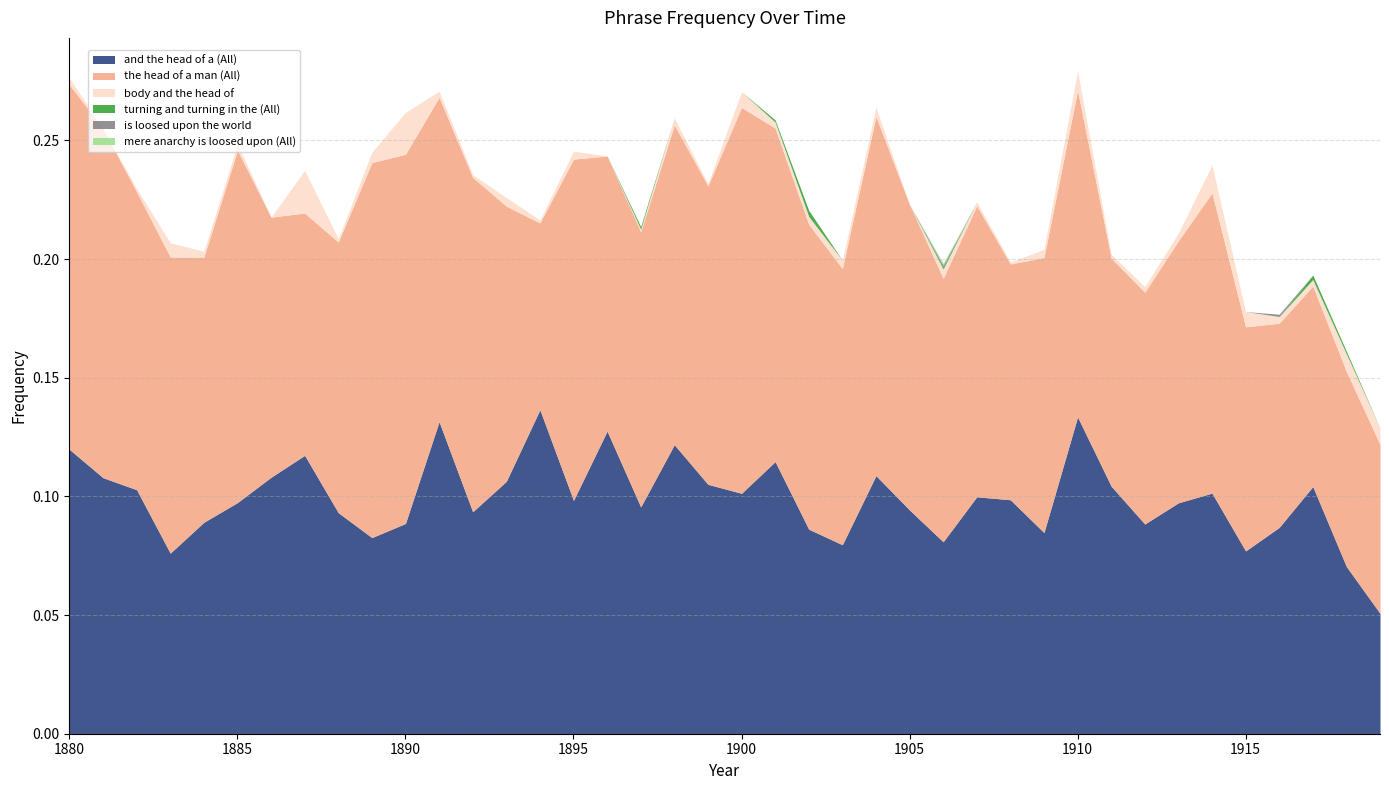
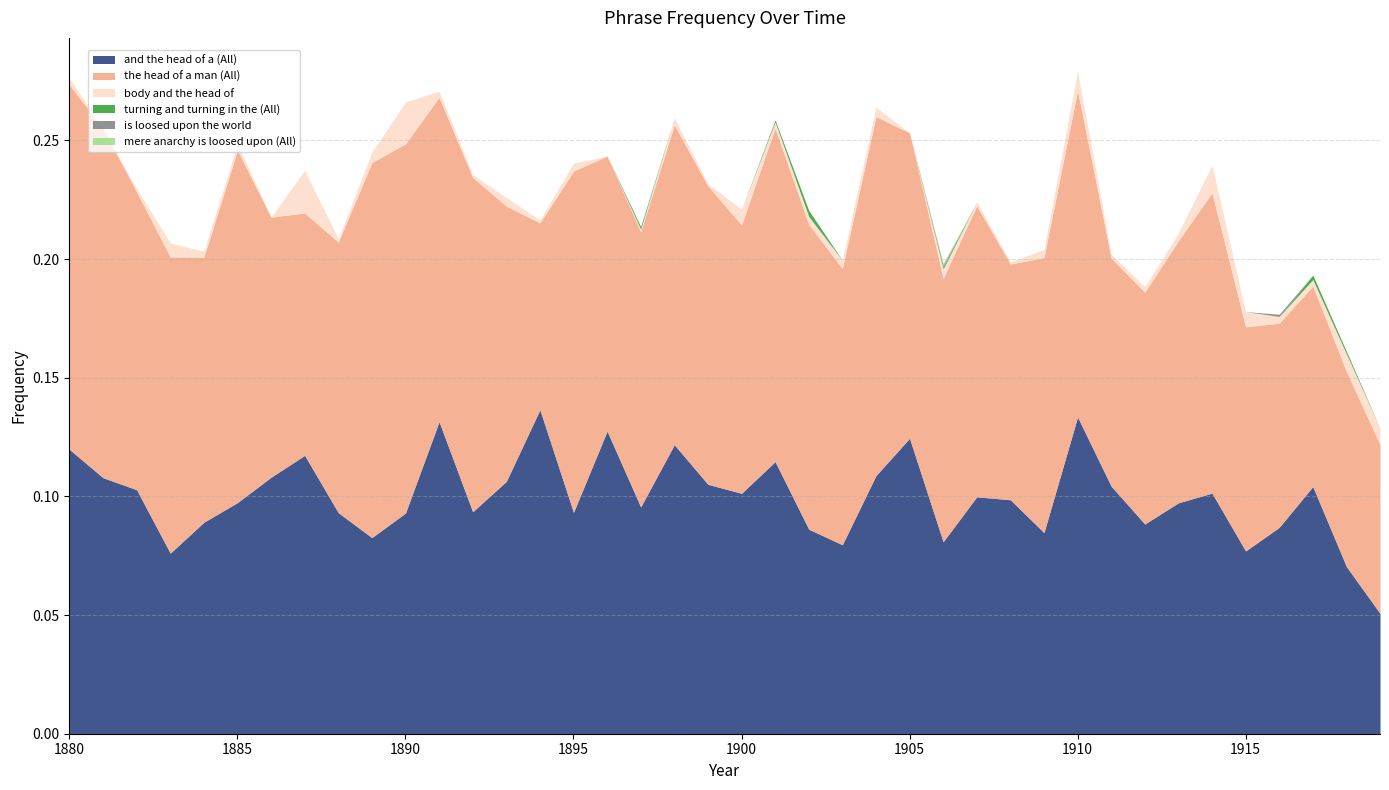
and the head of a (All), 1890: 0.089 -> 0.093
and the head of a (All), 1895: 0.098 -> 0.093
the head of a man (All), 1900: 0.163 -> 0.113
and the head of a (All), 1905: 0.094 -> 0.125
